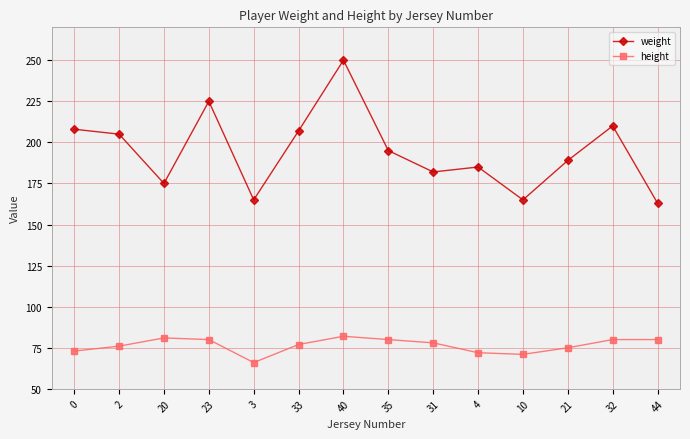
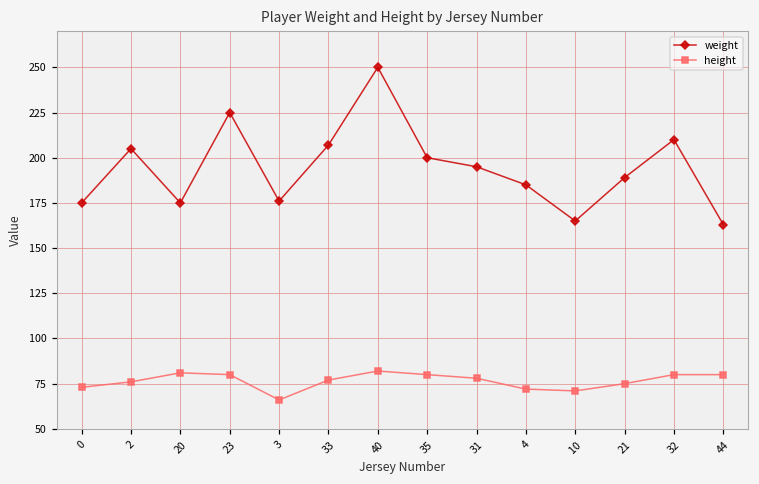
weight, 0: 208 -> 175
weight, 3: 165 -> 176
weight, 35: 195 -> 200
weight, 31: 182 -> 195
